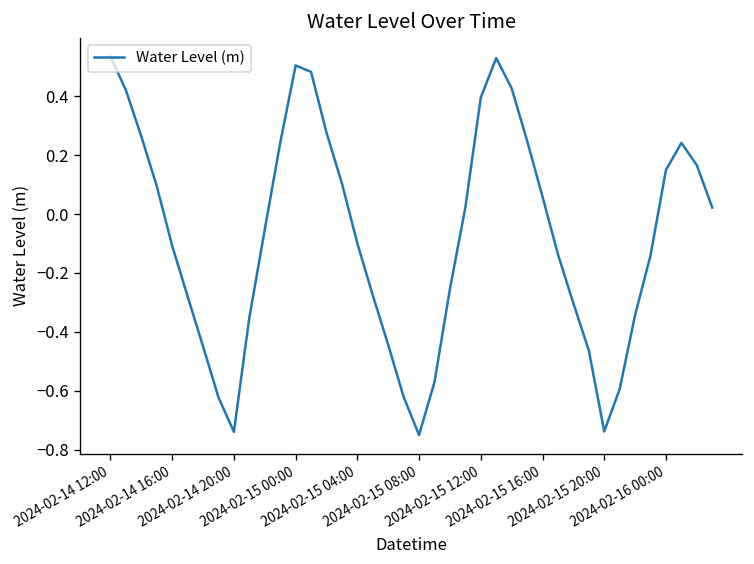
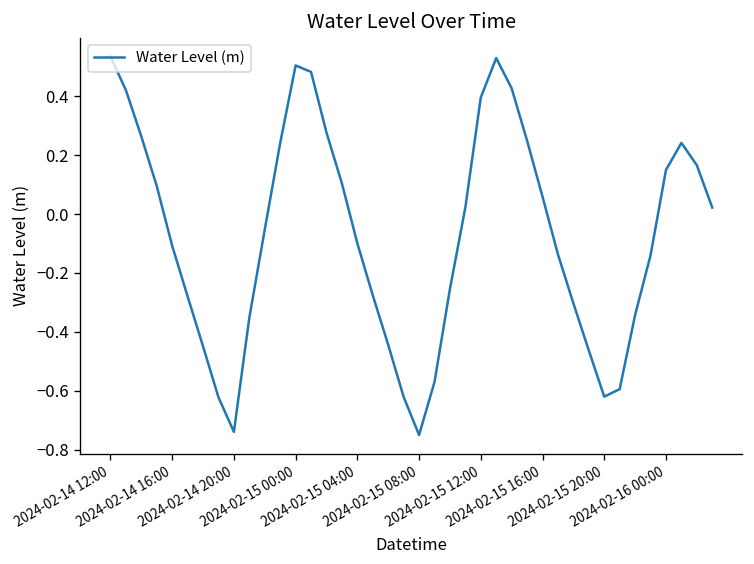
2024-02-15 20:00: -0.74 -> -0.62
